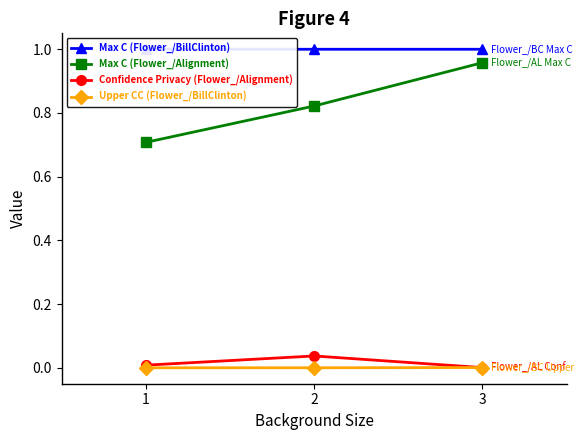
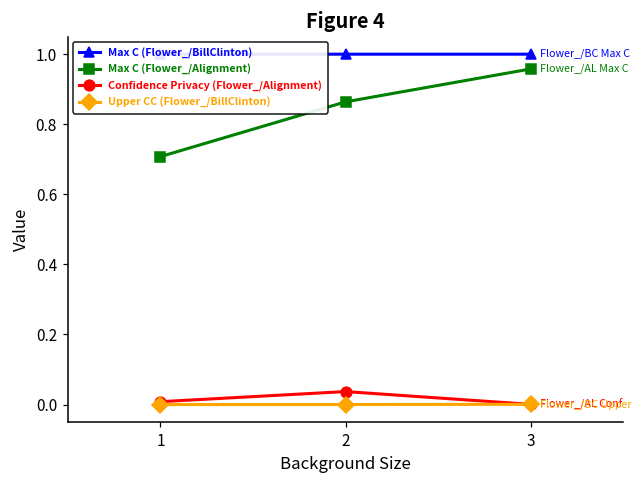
Max C (Flower_/Alignment), 2: 0.82 -> 0.86
